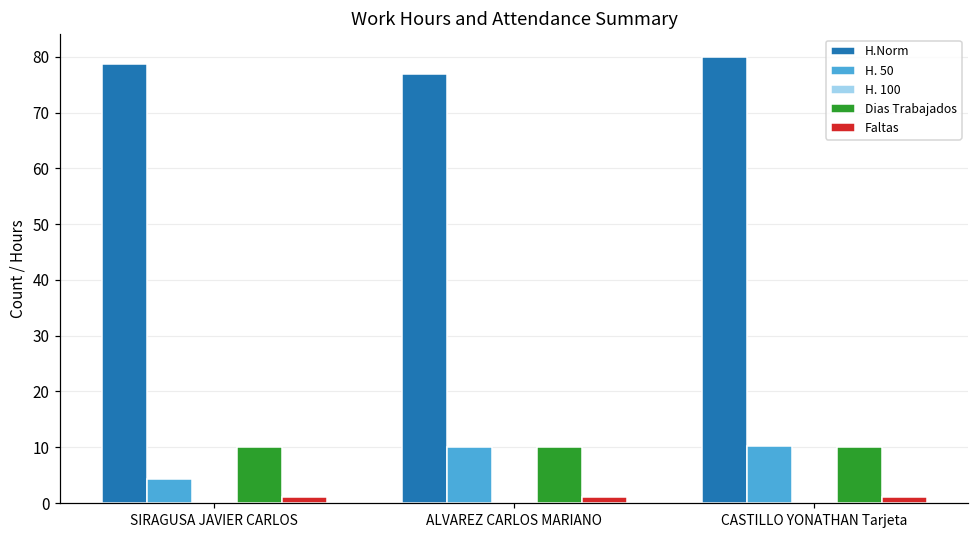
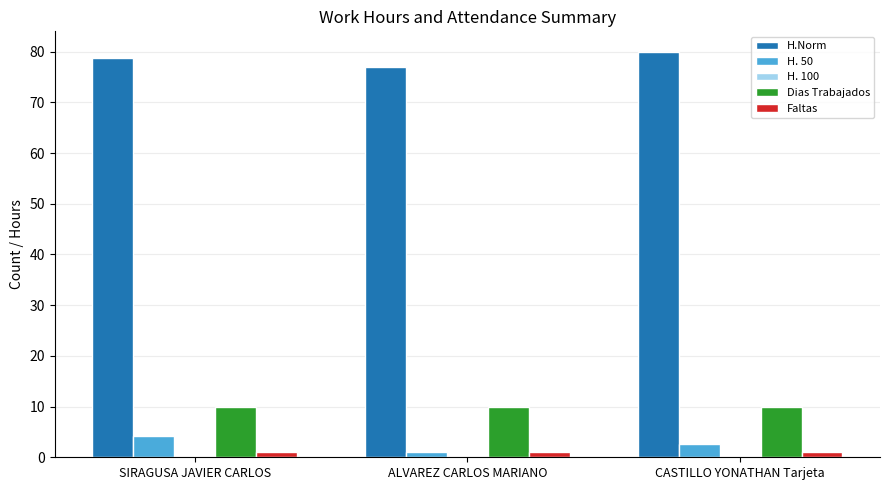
H. 50, ALVAREZ CARLOS MARIANO: 10 -> 1
H. 50, CASTILLO YONATHAN Tarjeta: 10 -> 3
